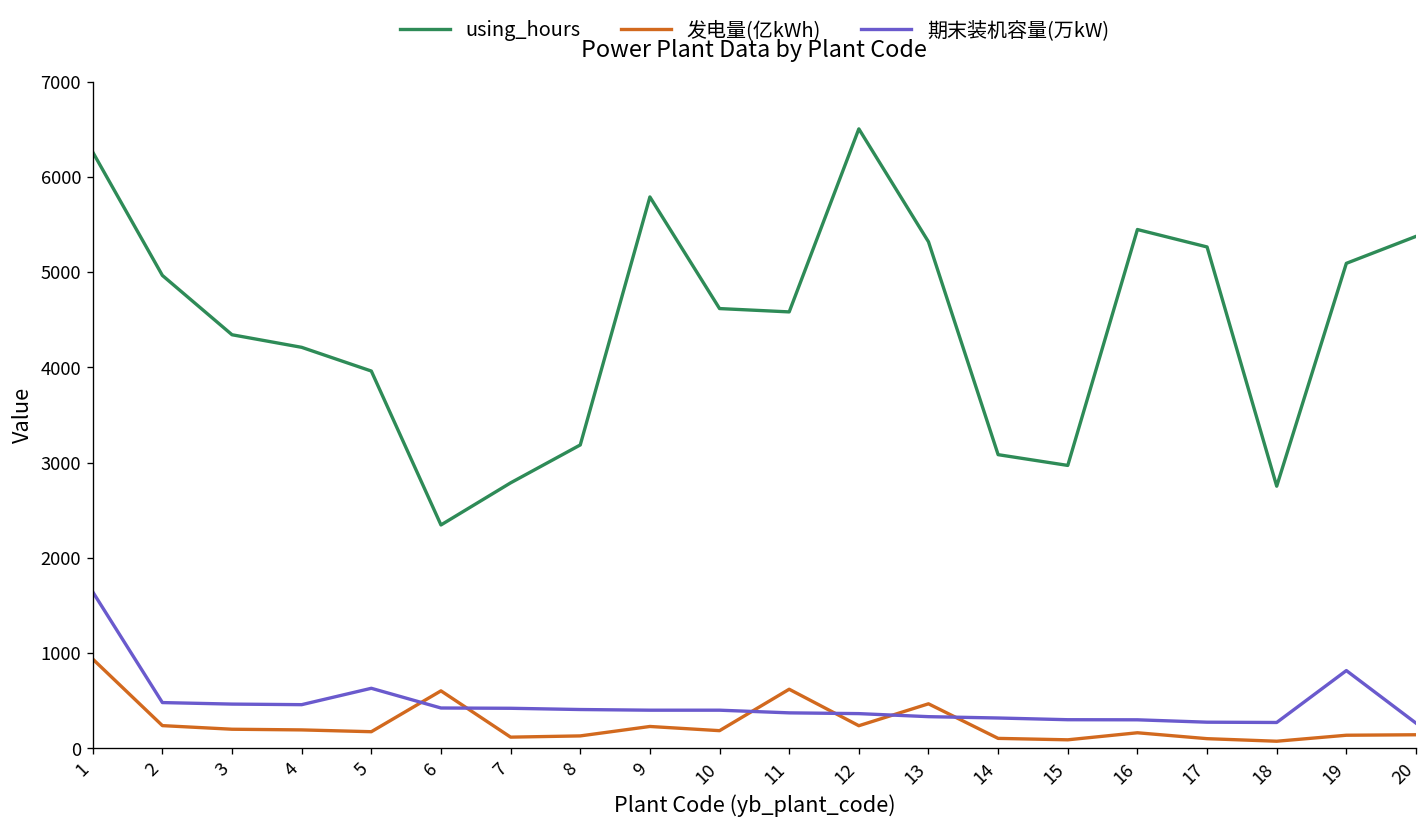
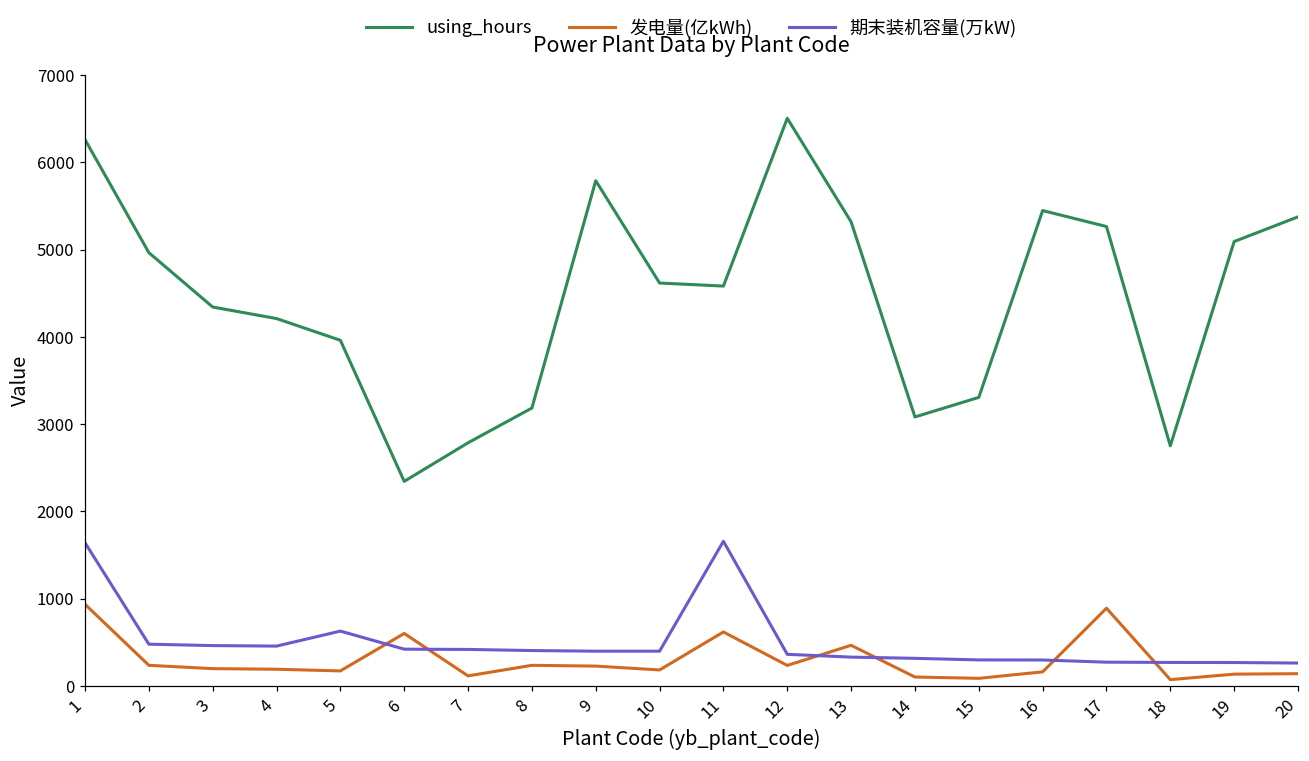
发电量(亿kWh), 8: 100 -> 200
期末装机容量(万kW), 11: 400 -> 1700
using_hours, 15: 3000 -> 3300
发电量(亿kWh), 17: 100 -> 900
期末装机容量(万kW), 19: 800 -> 300
